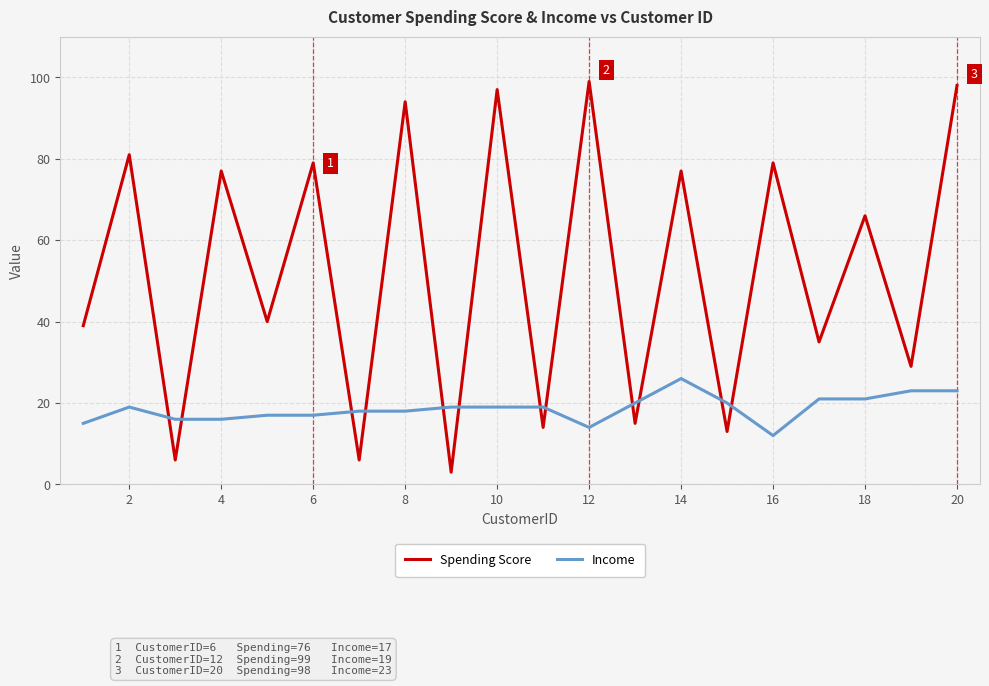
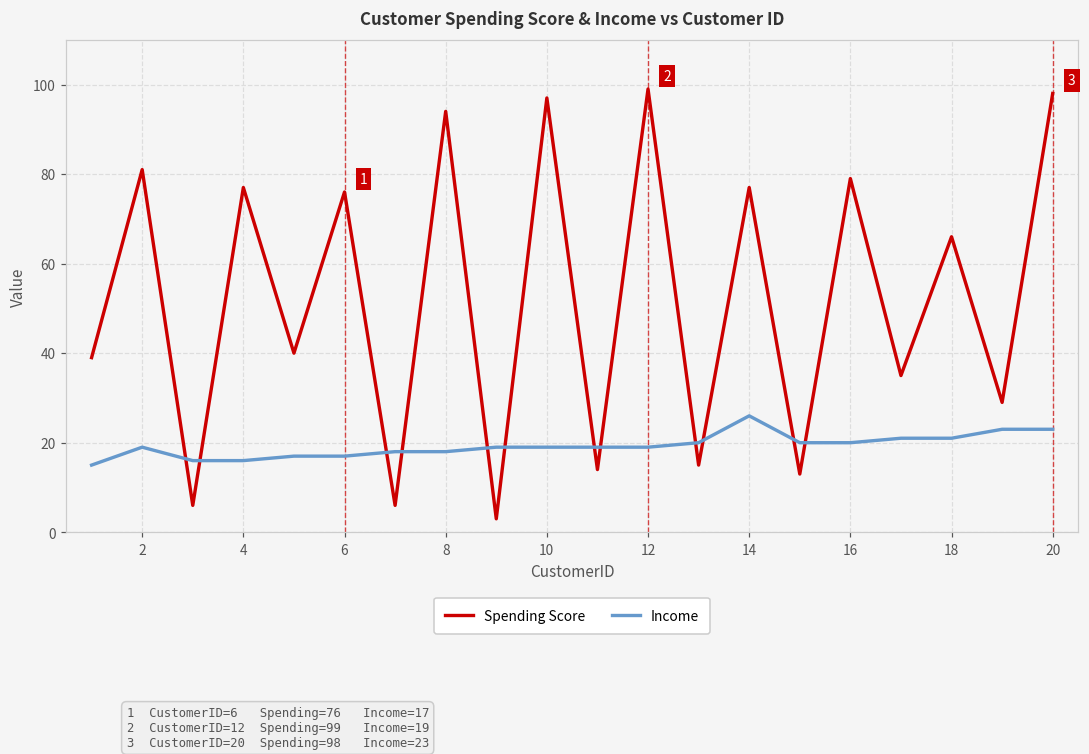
Spending Score, 6: 79 -> 76
Income, 12: 14 -> 19
Income, 16: 12 -> 20
